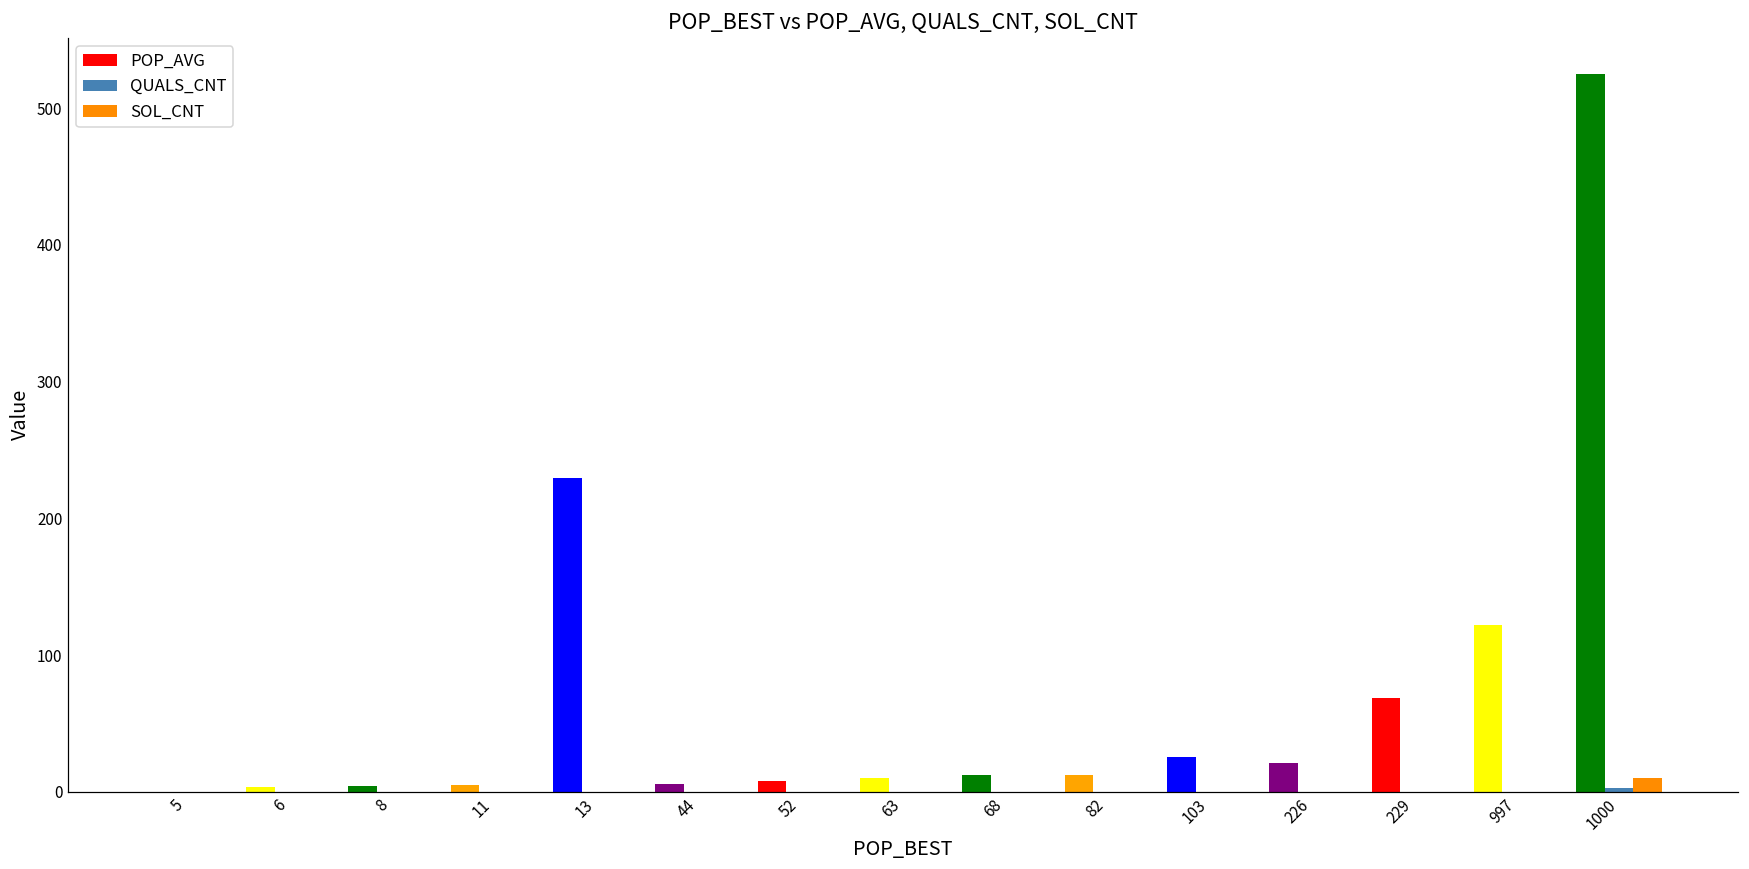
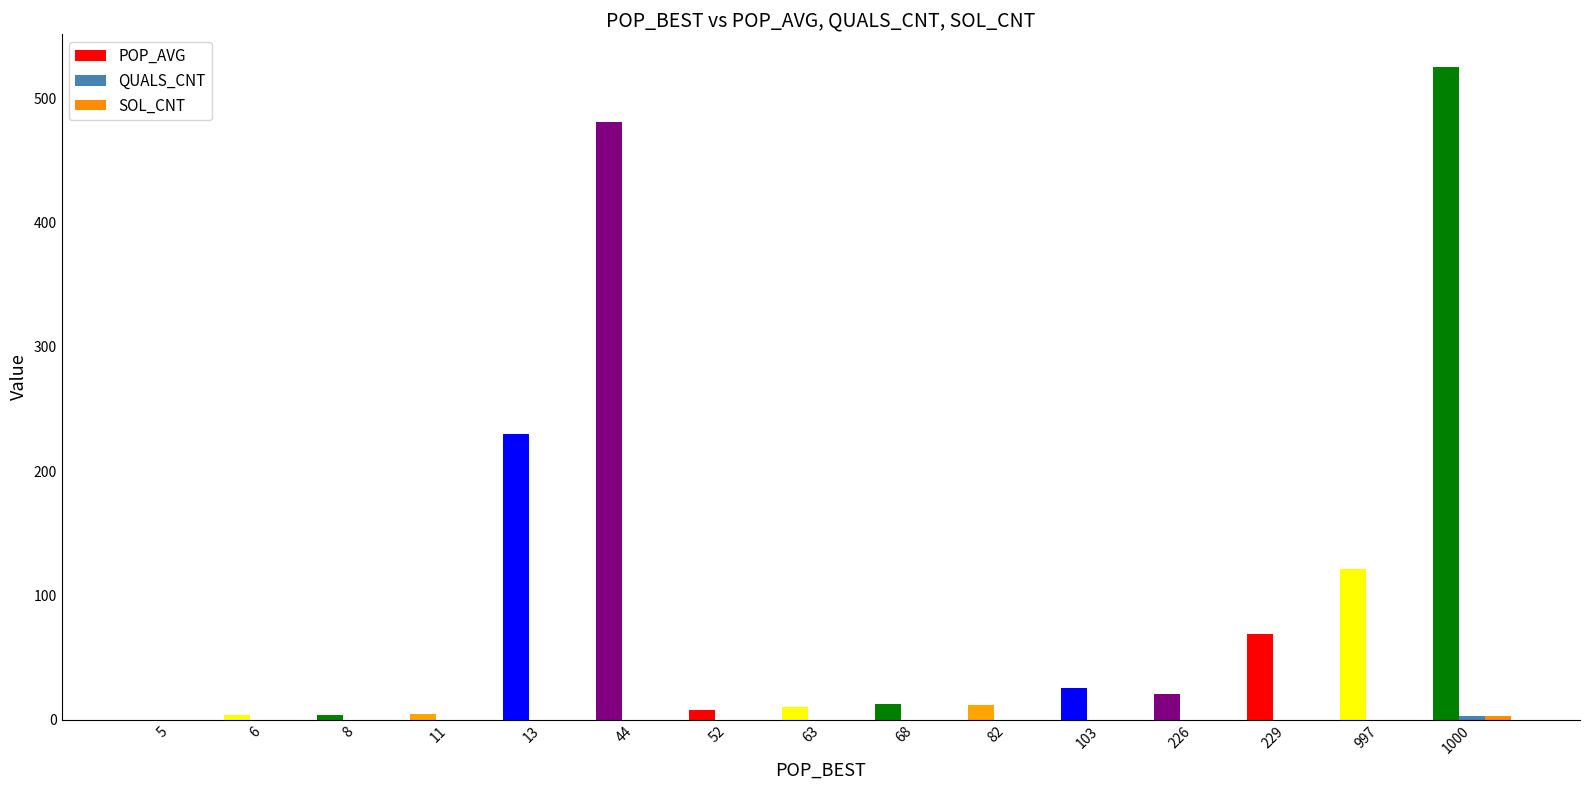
POP_AVG, 44: 6 -> 481
SOL_CNT, 1000: 10 -> 3
